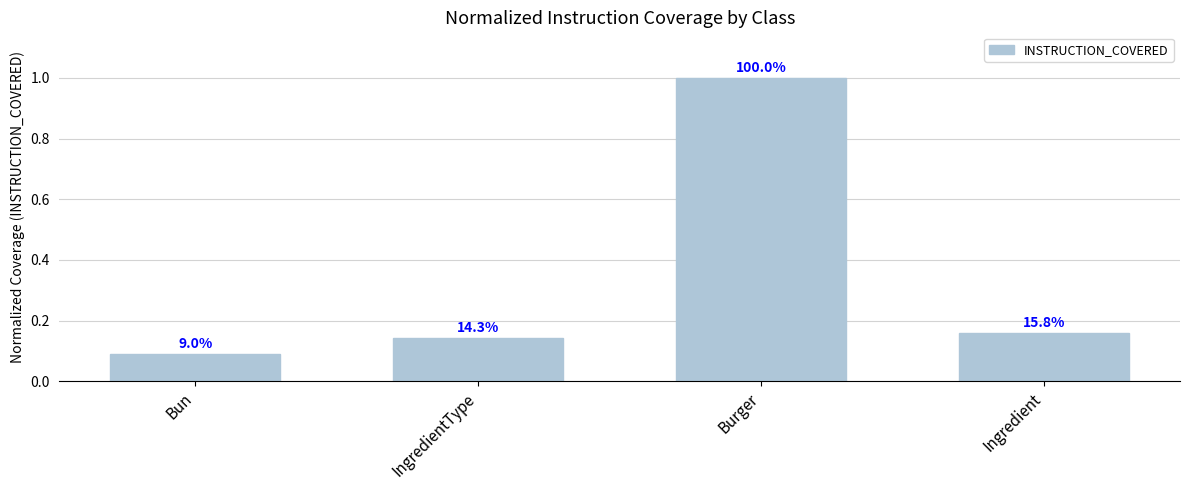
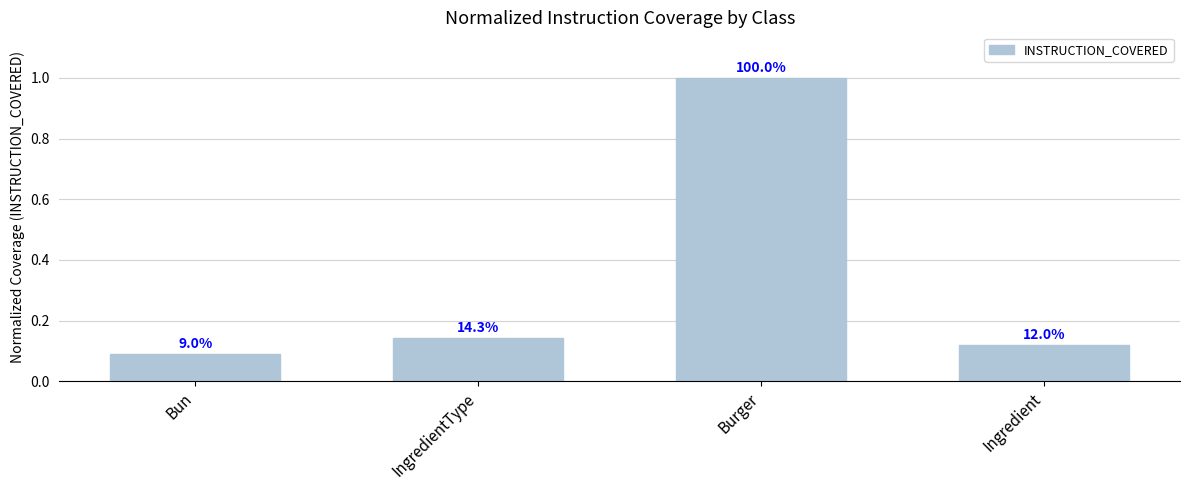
Ingredient: 15.8% -> 12.0%
